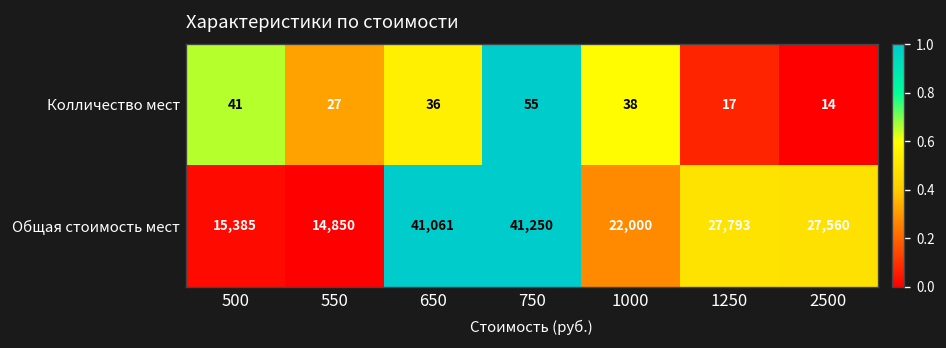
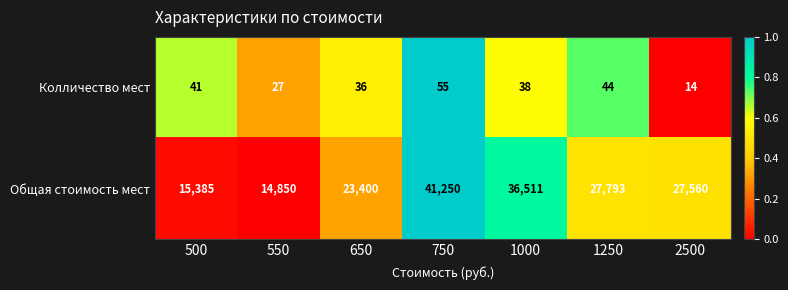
Колличество мест, 1250: 17 -> 44
Общая стоимость мест, 650: 41,061 -> 23,400
Общая стоимость мест, 1000: 22,000 -> 36,511
